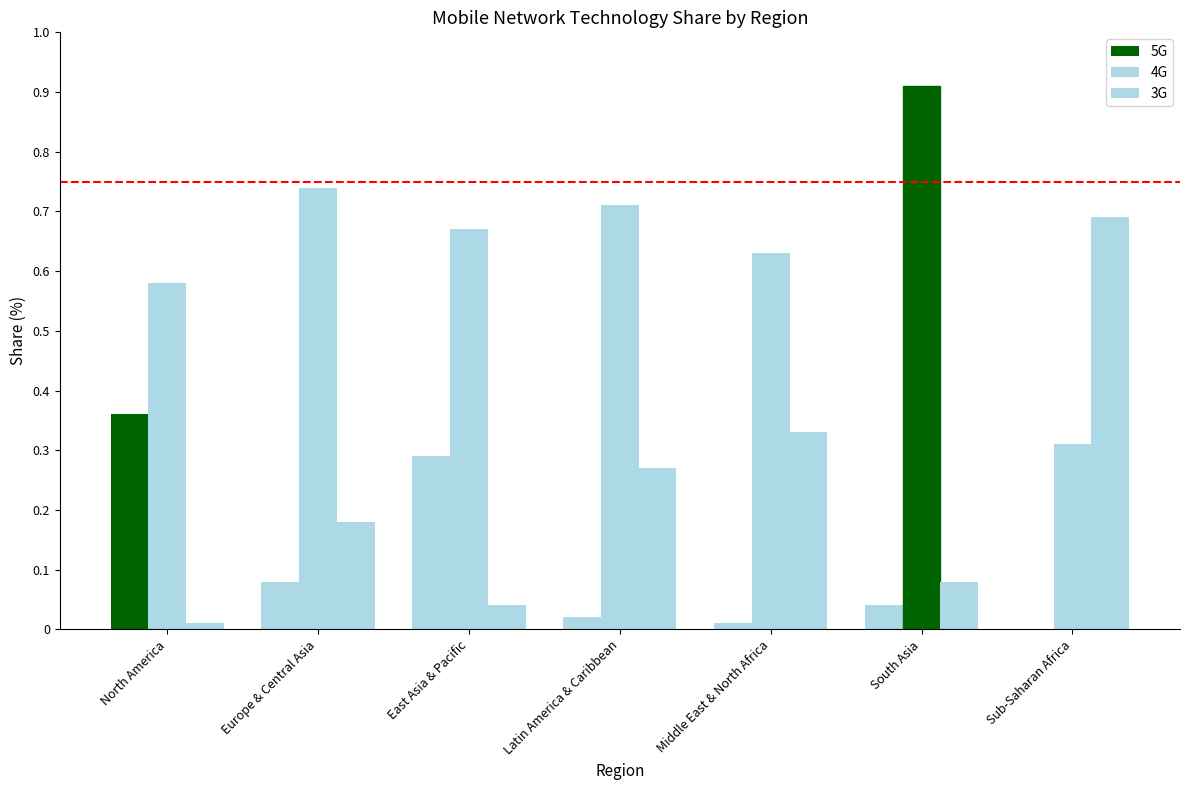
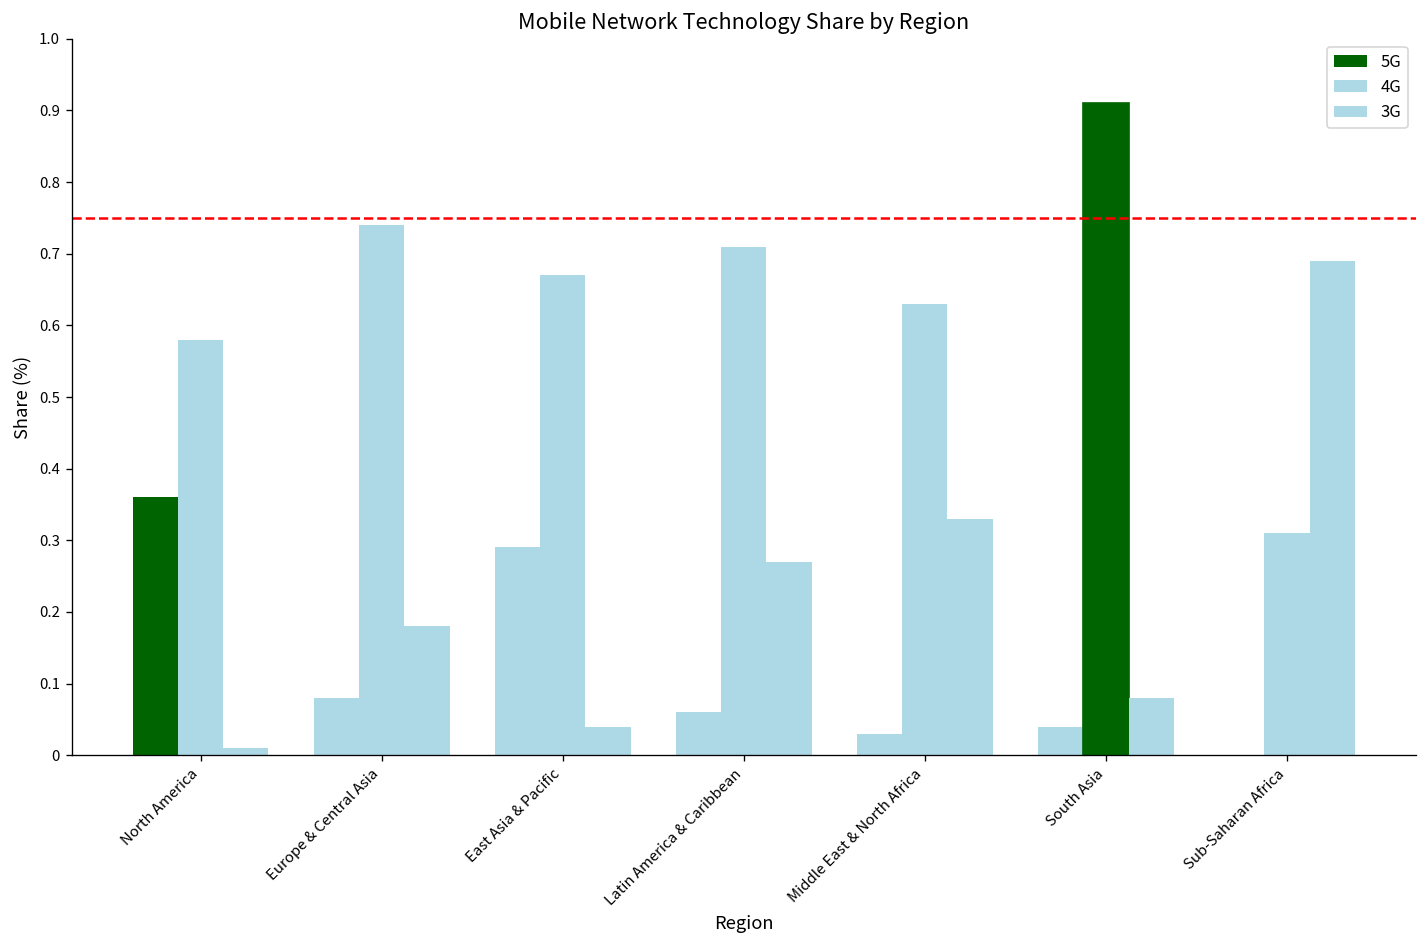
5G, Latin America & Caribbean: 0.02 -> 0.06
5G, Middle East & North Africa: 0.01 -> 0.03
